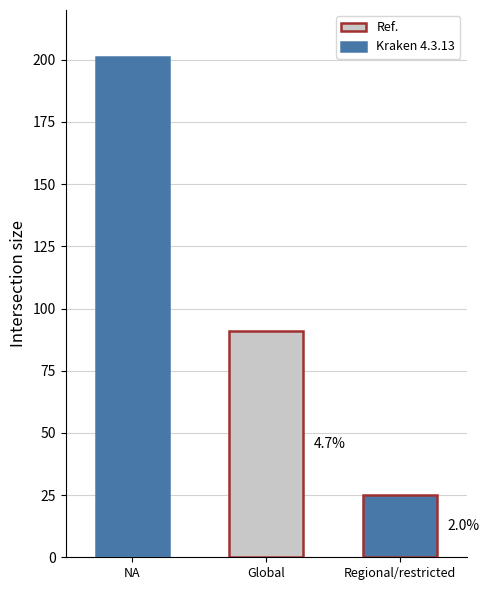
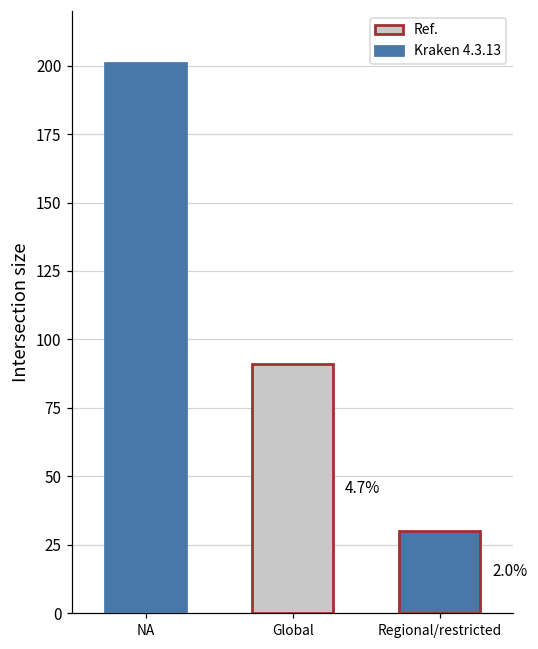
Regional/restricted: 25 -> 30
